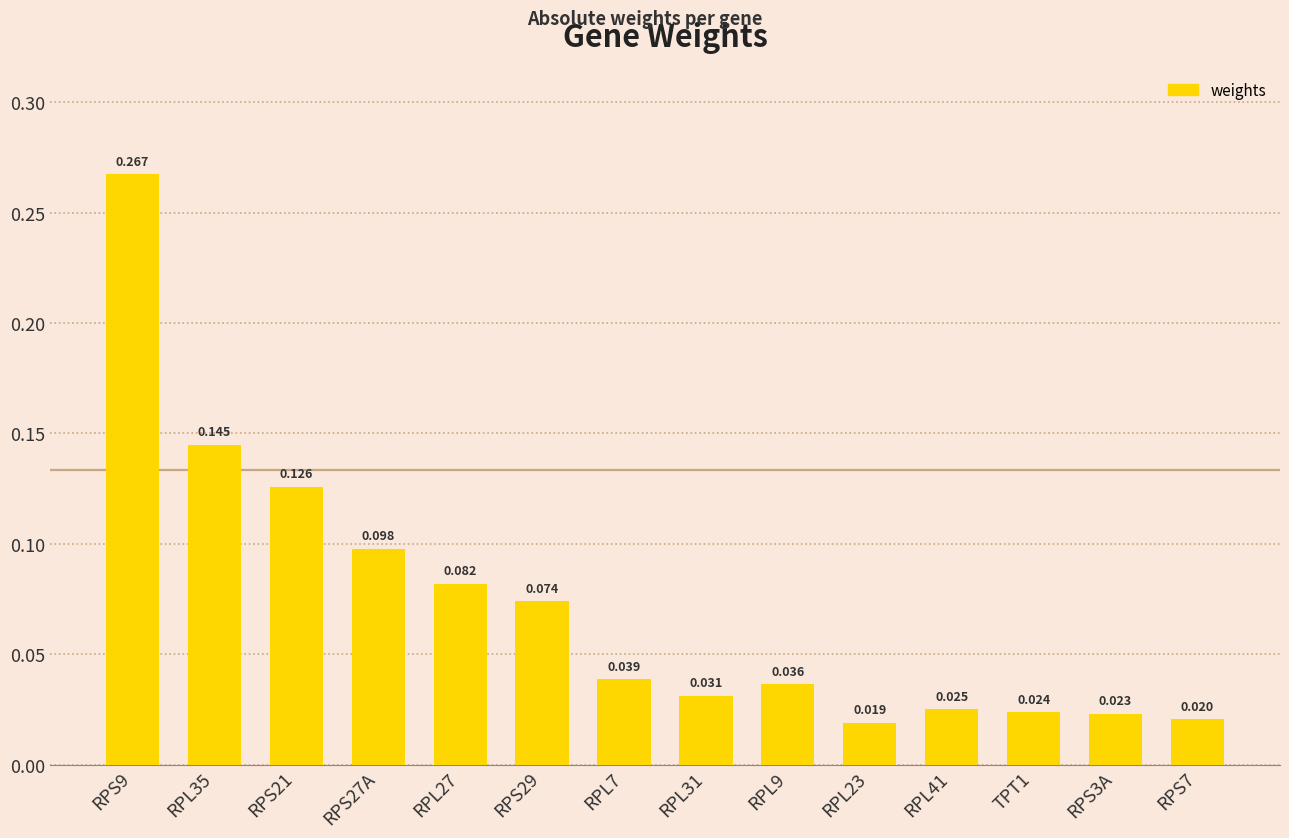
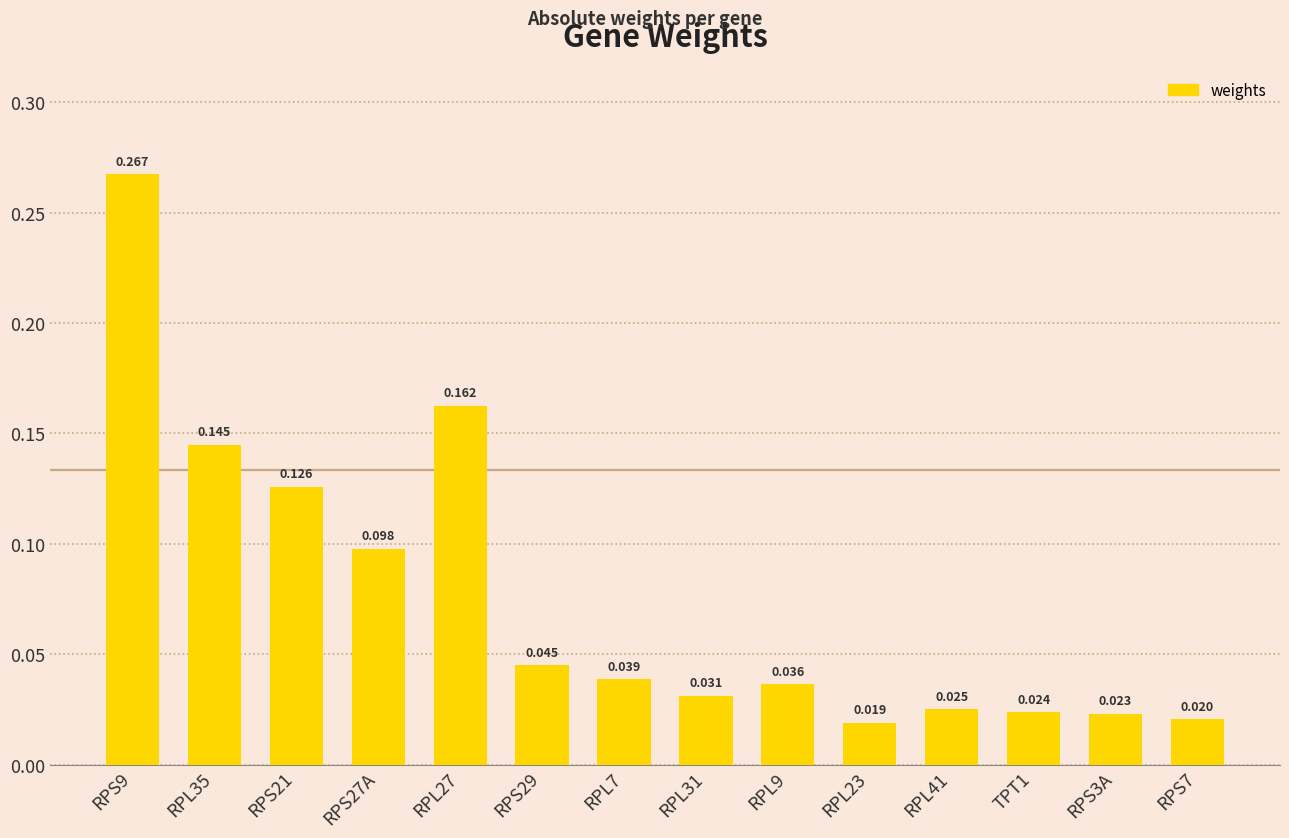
RPL27: 0.082 -> 0.162
RPS29: 0.074 -> 0.045
